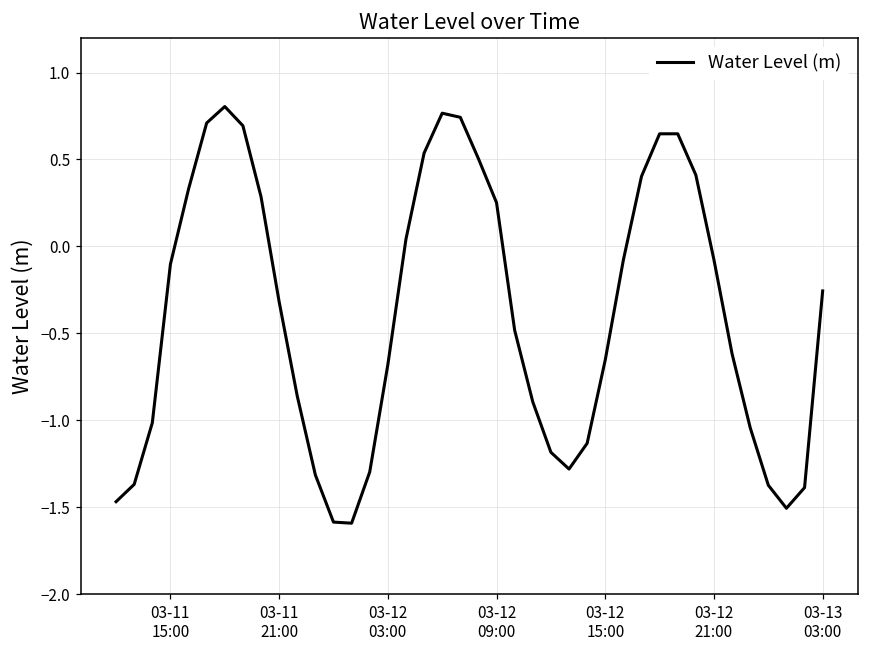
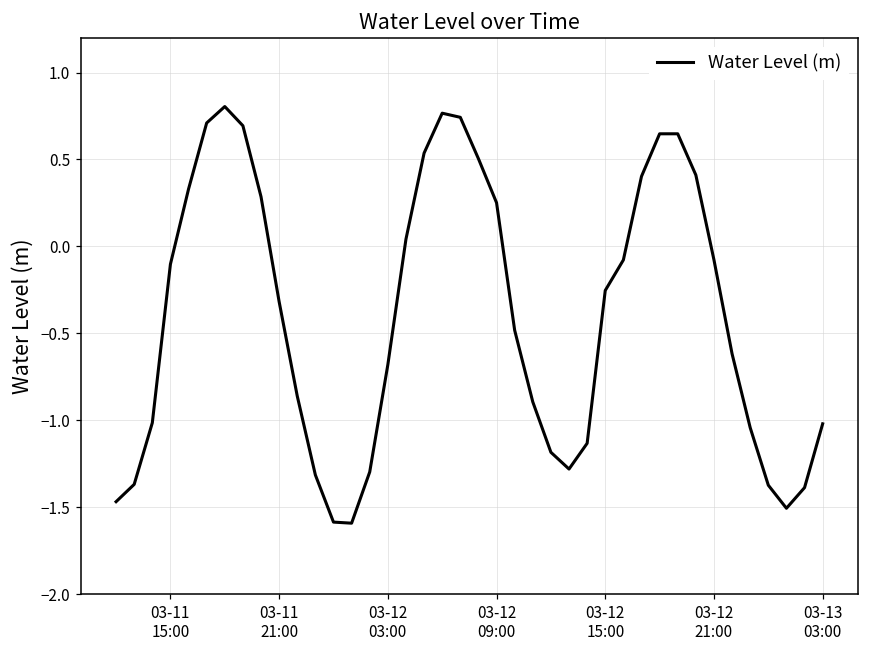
03-12 15:00: -0.65 -> -0.25
03-13 03:00: -0.26 -> -1.02
